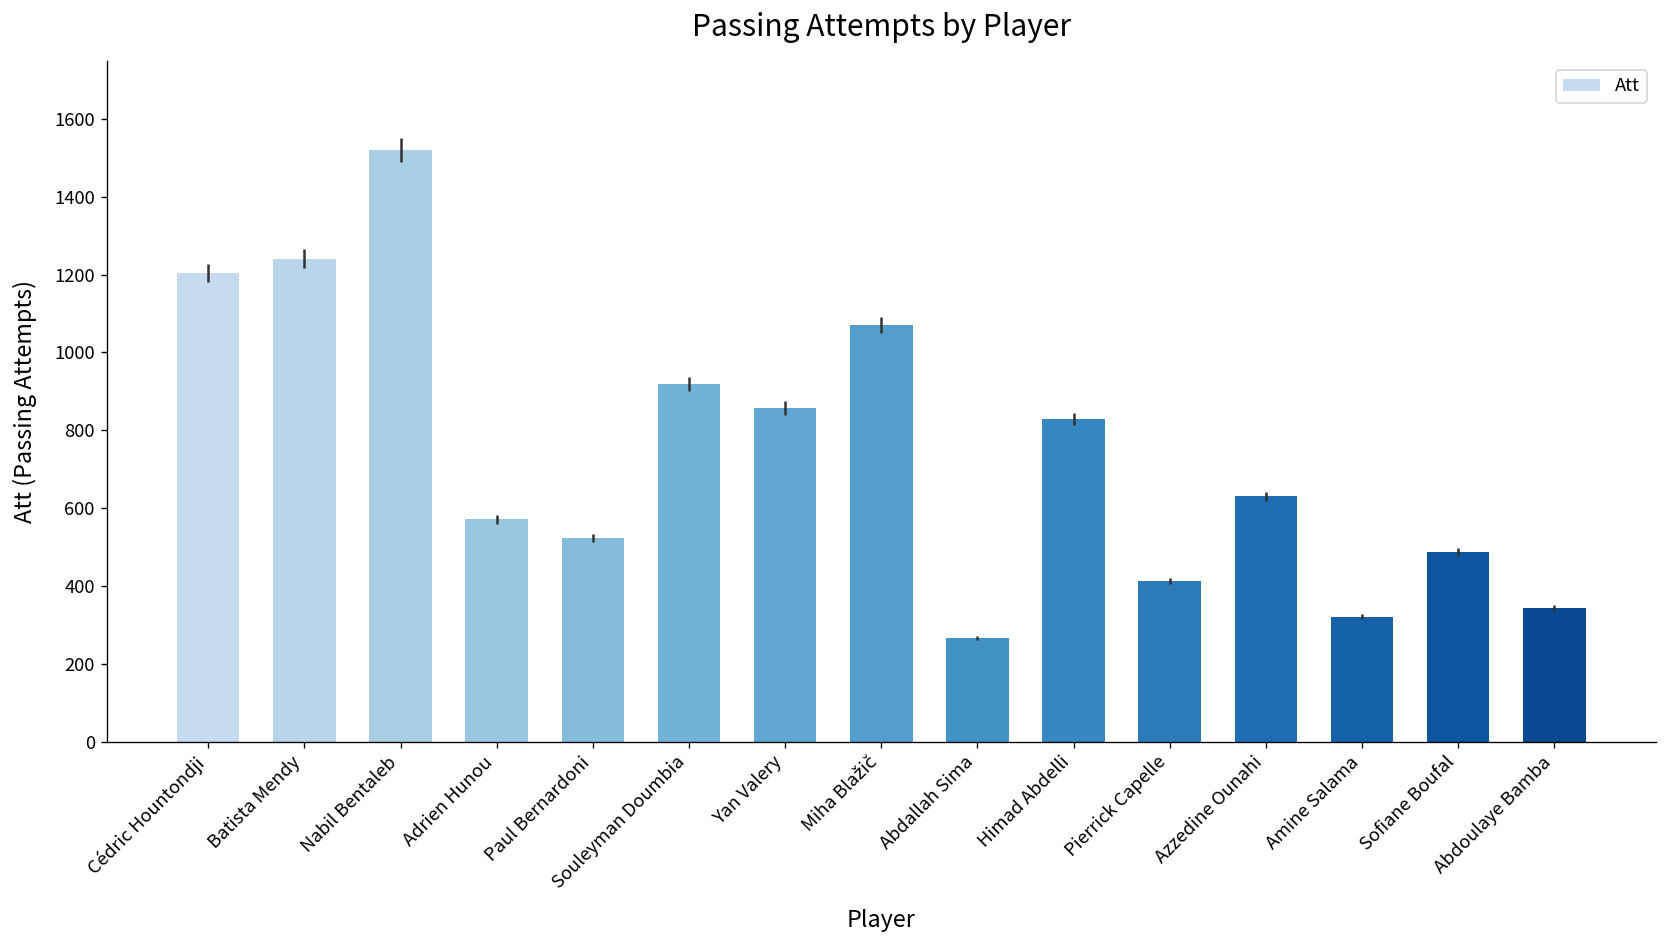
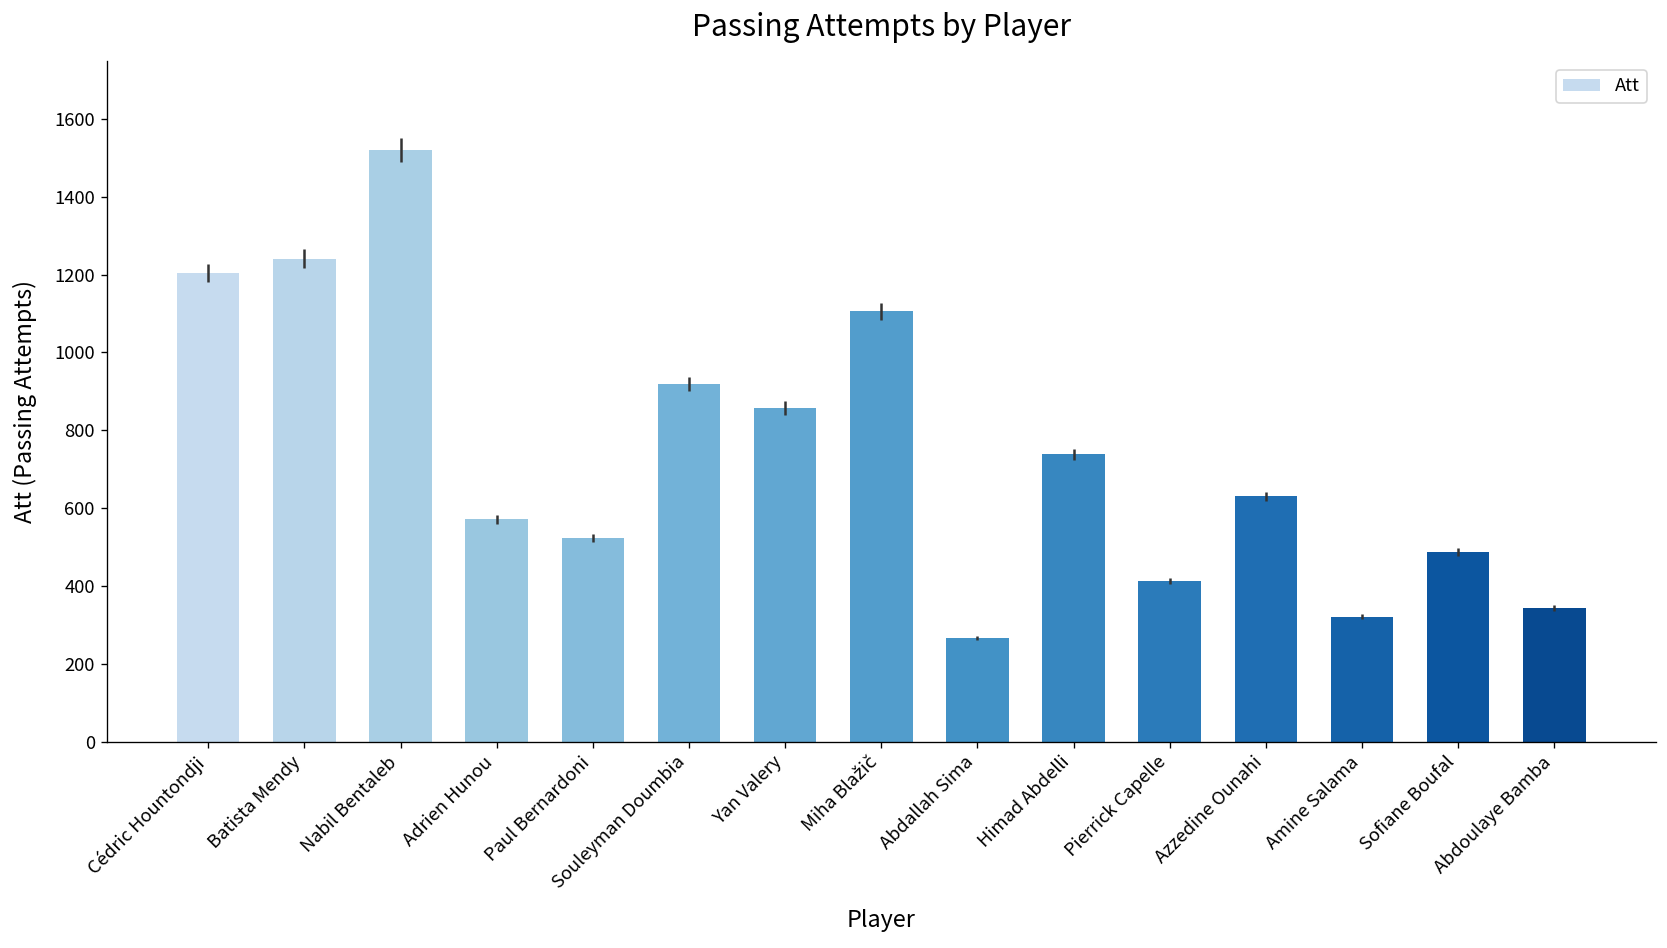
Miha Blažič: 1070 -> 1110
Himad Abdelli: 830 -> 740
